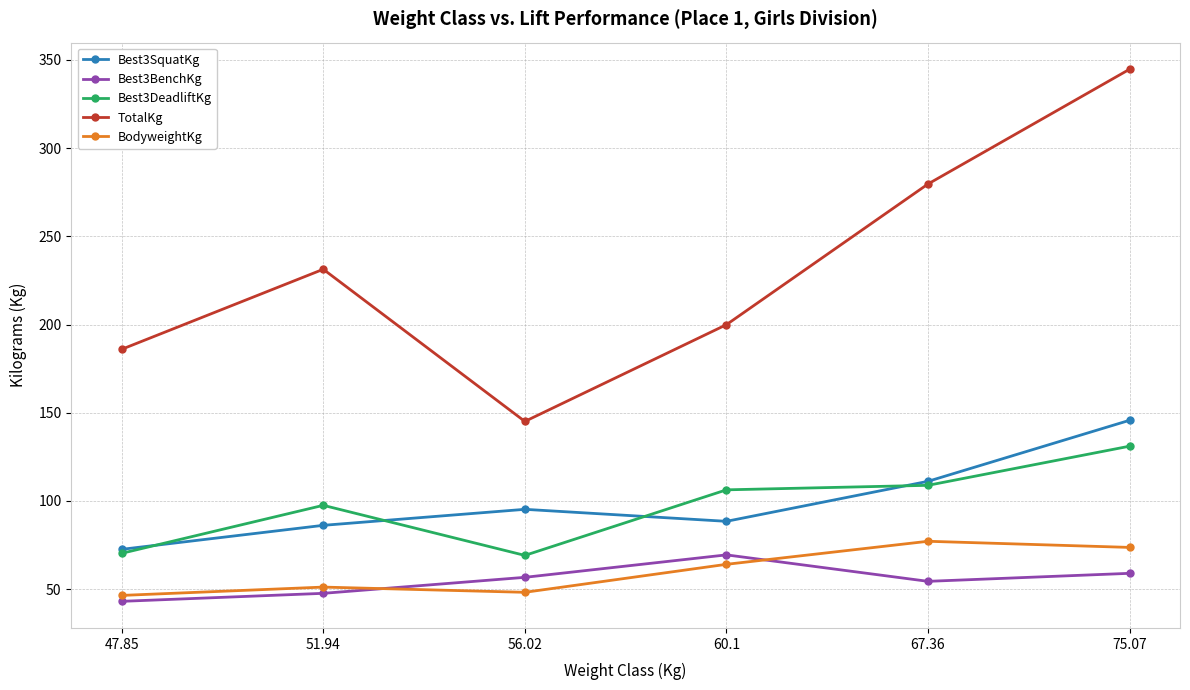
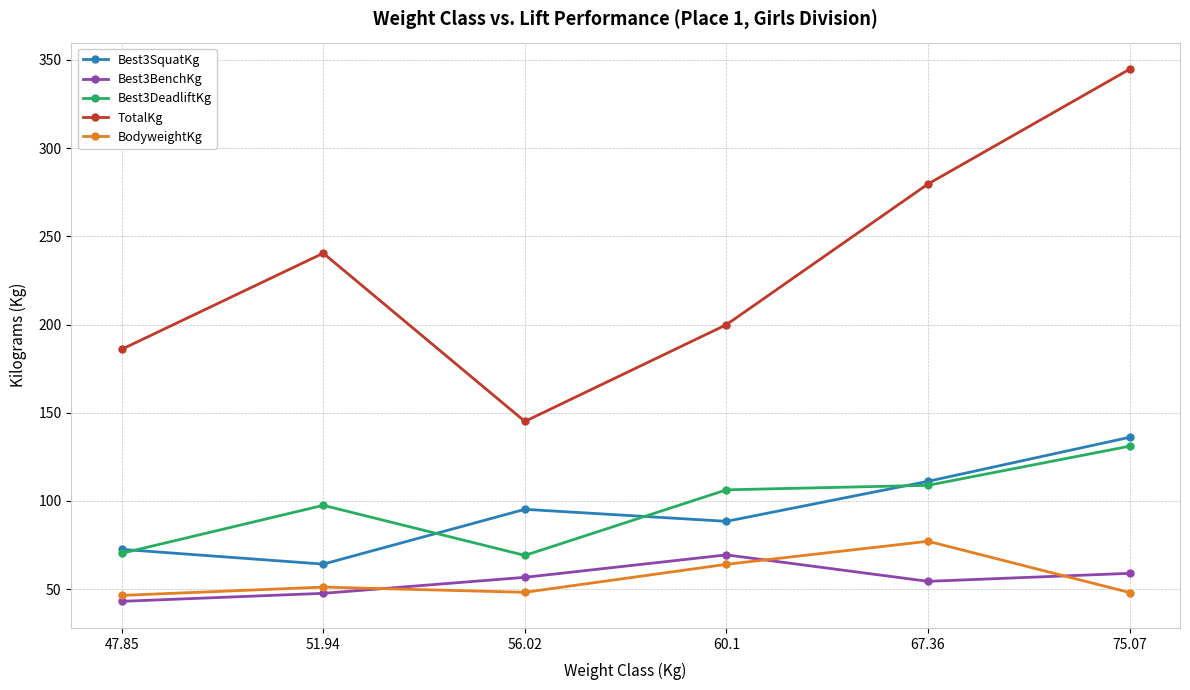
Best3SquatKg, 51.94: 86 -> 64
TotalKg, 51.94: 231 -> 240
Best3SquatKg, 75.07: 146 -> 136
BodyweightKg, 75.07: 74 -> 48
